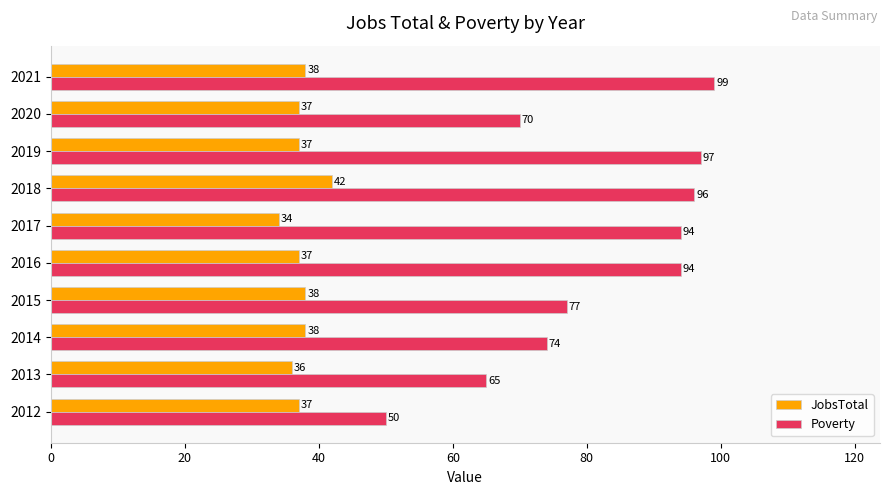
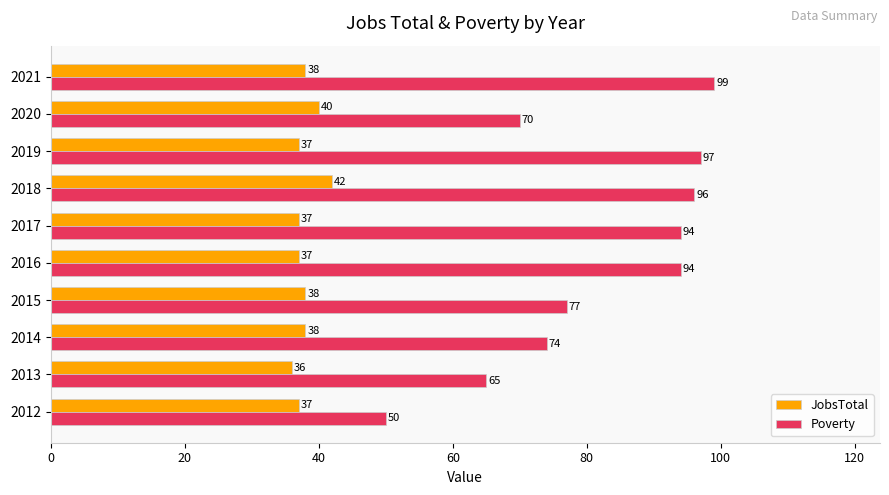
JobsTotal, 2020: 37 -> 40
JobsTotal, 2017: 34 -> 37
